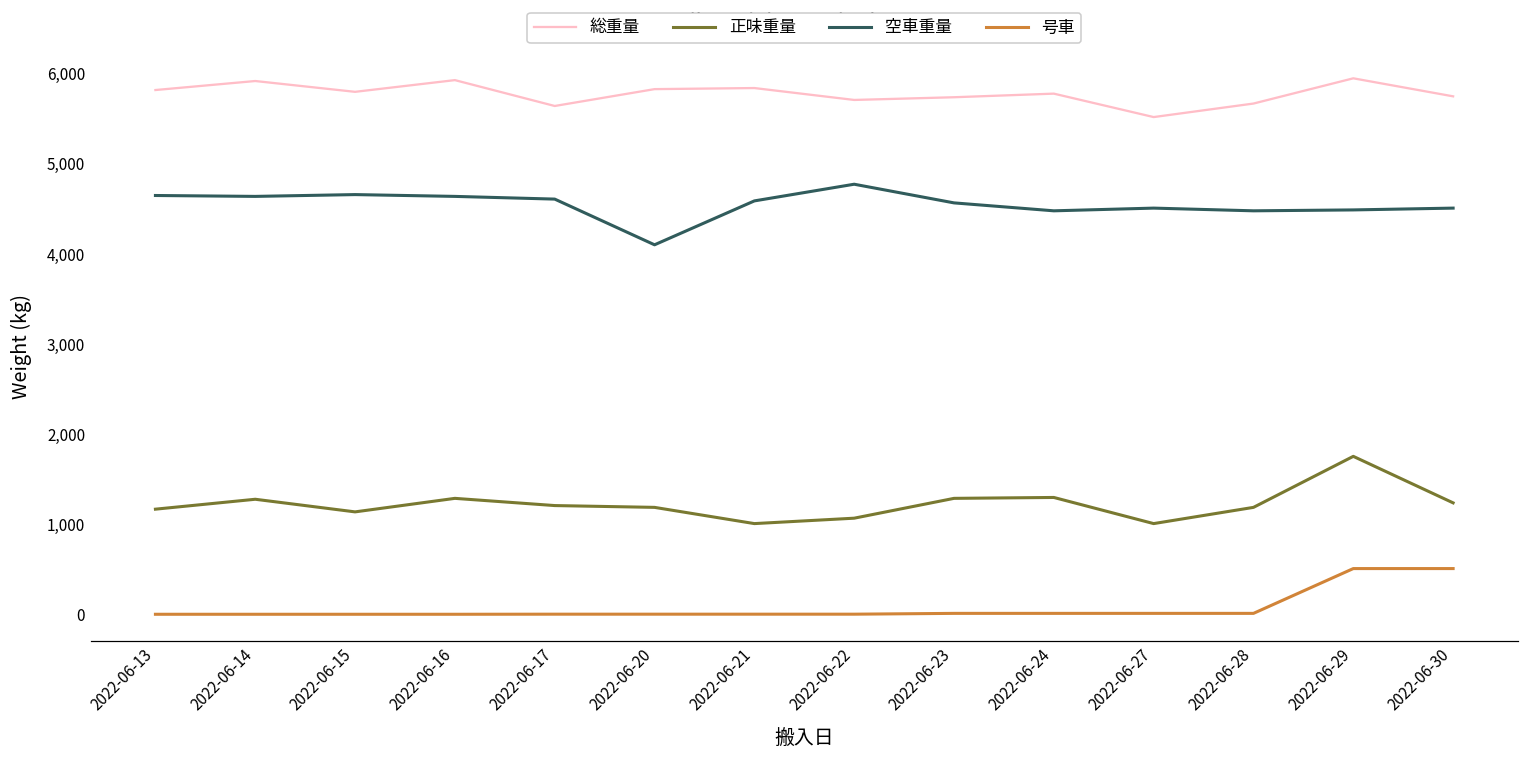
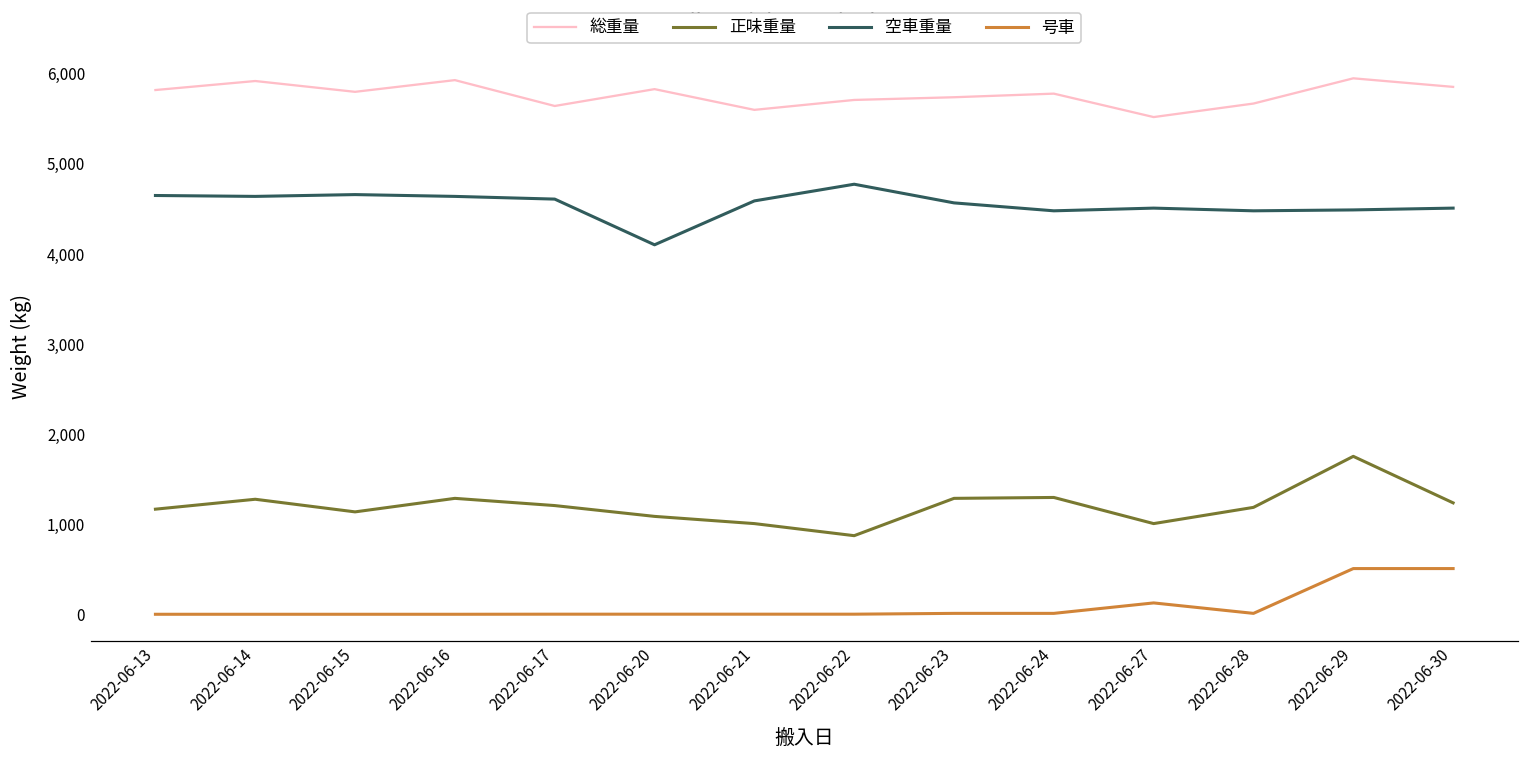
正味重量, 2022-06-20: 1,200 -> 1,100
総重量, 2022-06-21: 5,800 -> 5,600
正味重量, 2022-06-22: 1,100 -> 900
号車, 2022-06-27: 0 -> 100
総重量, 2022-06-30: 5,800 -> 5,900
